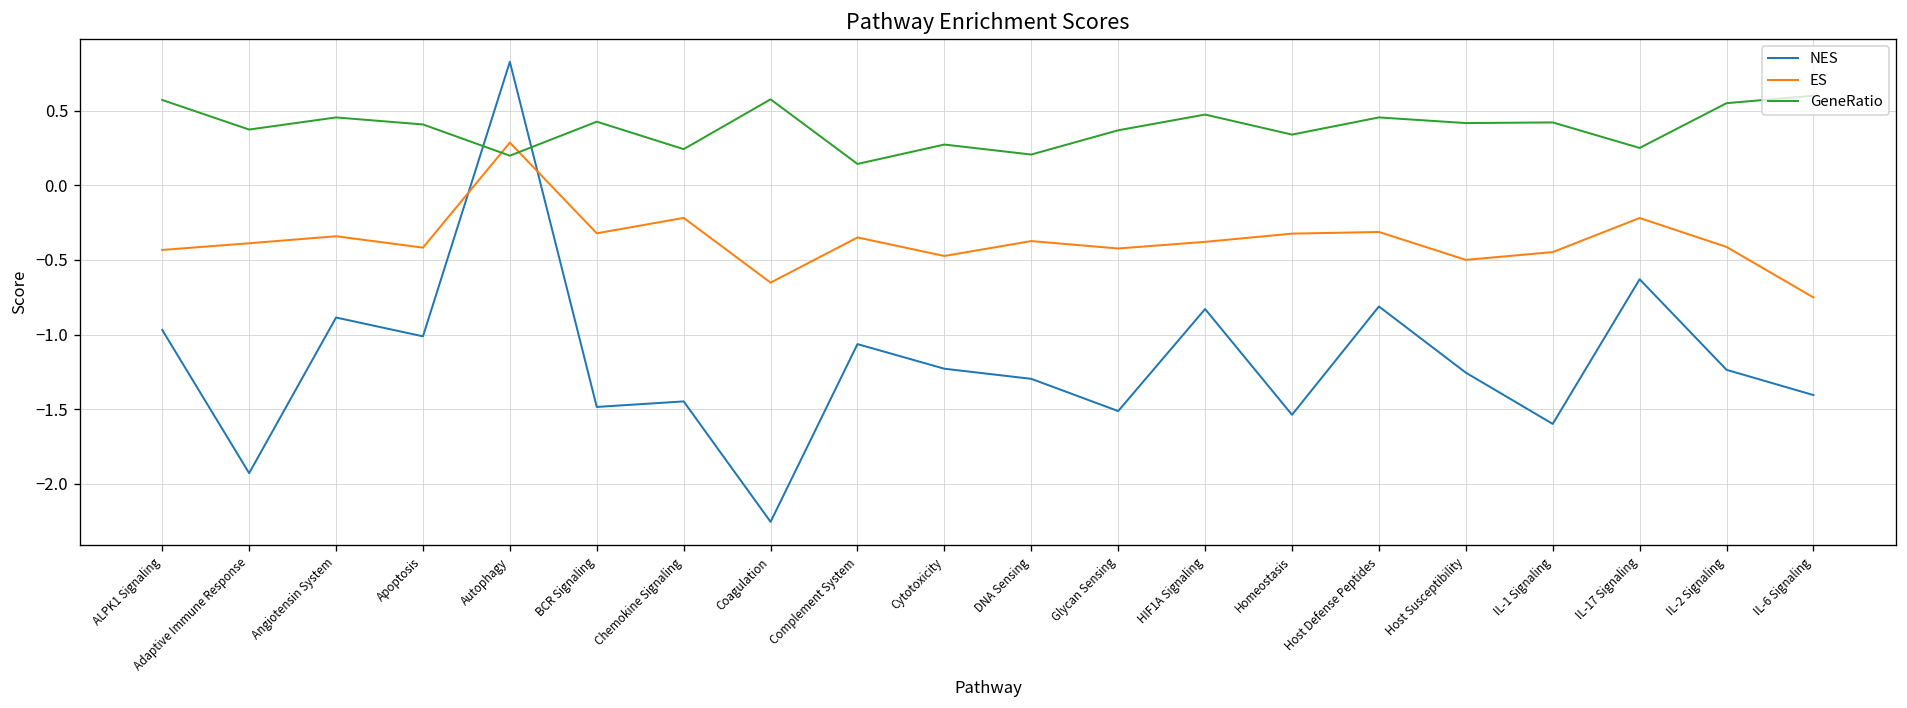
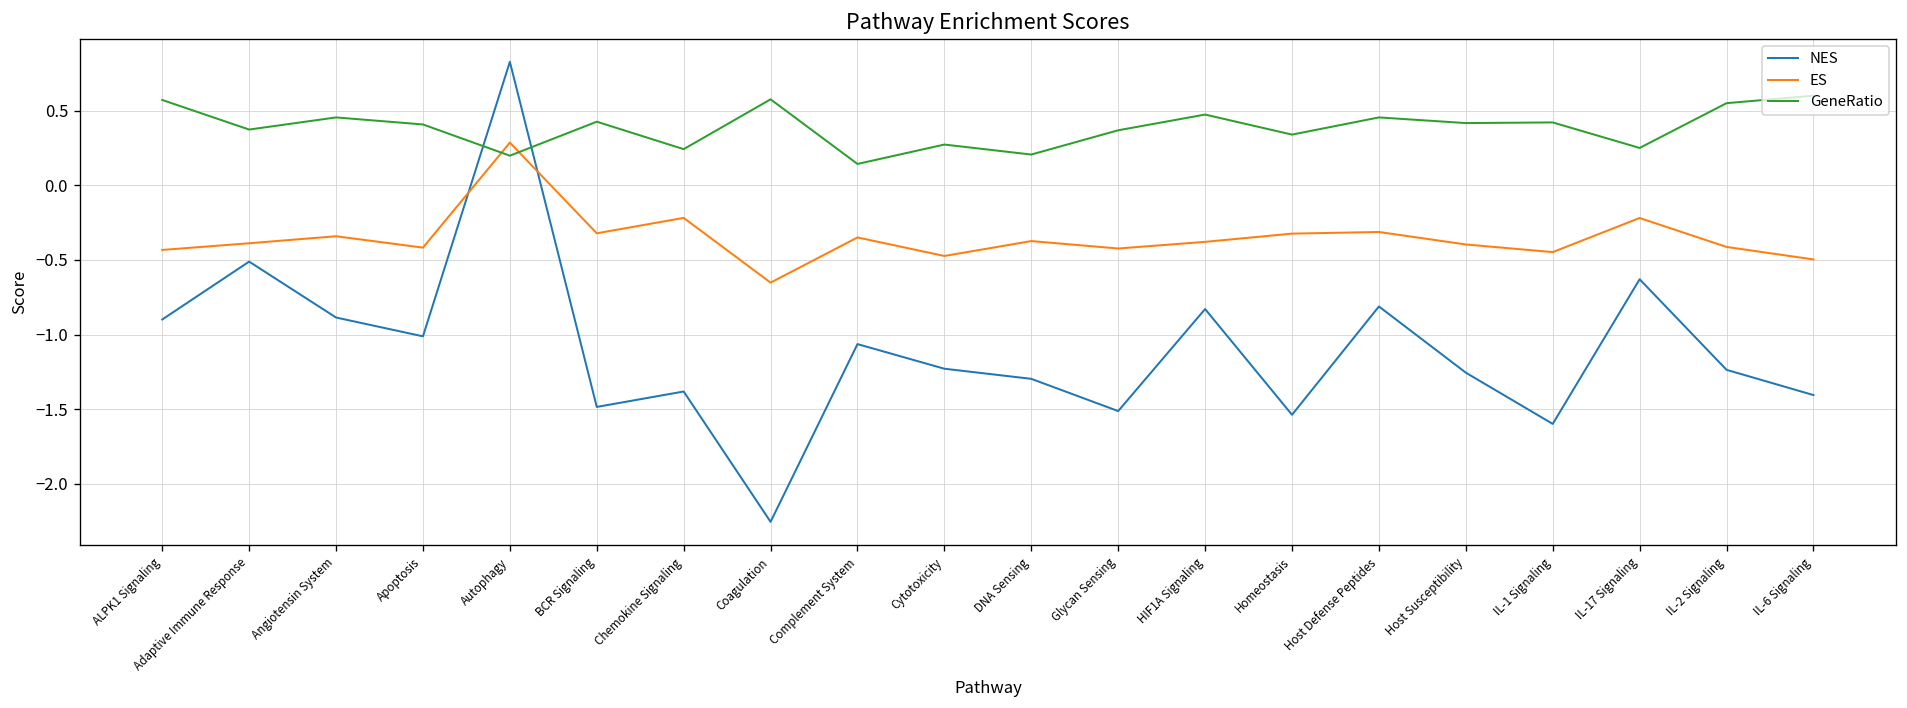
NES, ALPK1 Signaling: -0.97 -> -0.90
NES, Adaptive Immune Response: -1.93 -> -0.51
NES, Chemokine Signaling: -1.45 -> -1.38
ES, Host Susceptibility: -0.50 -> -0.40
ES, IL-6 Signaling: -0.75 -> -0.50
